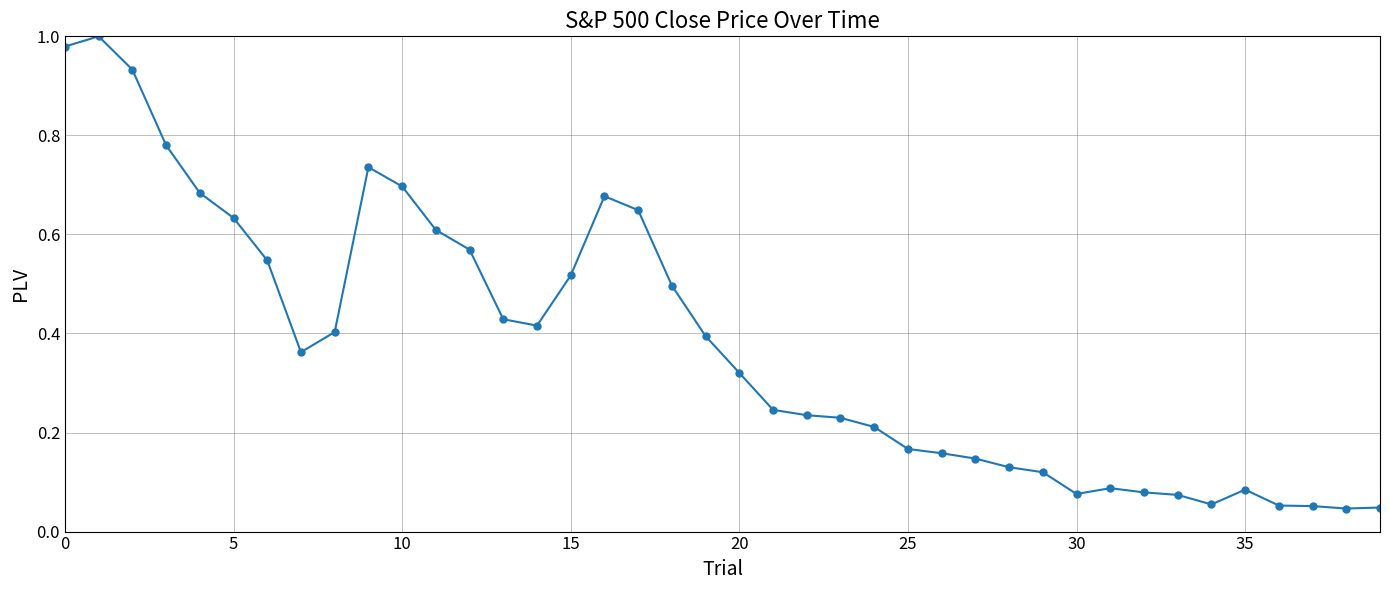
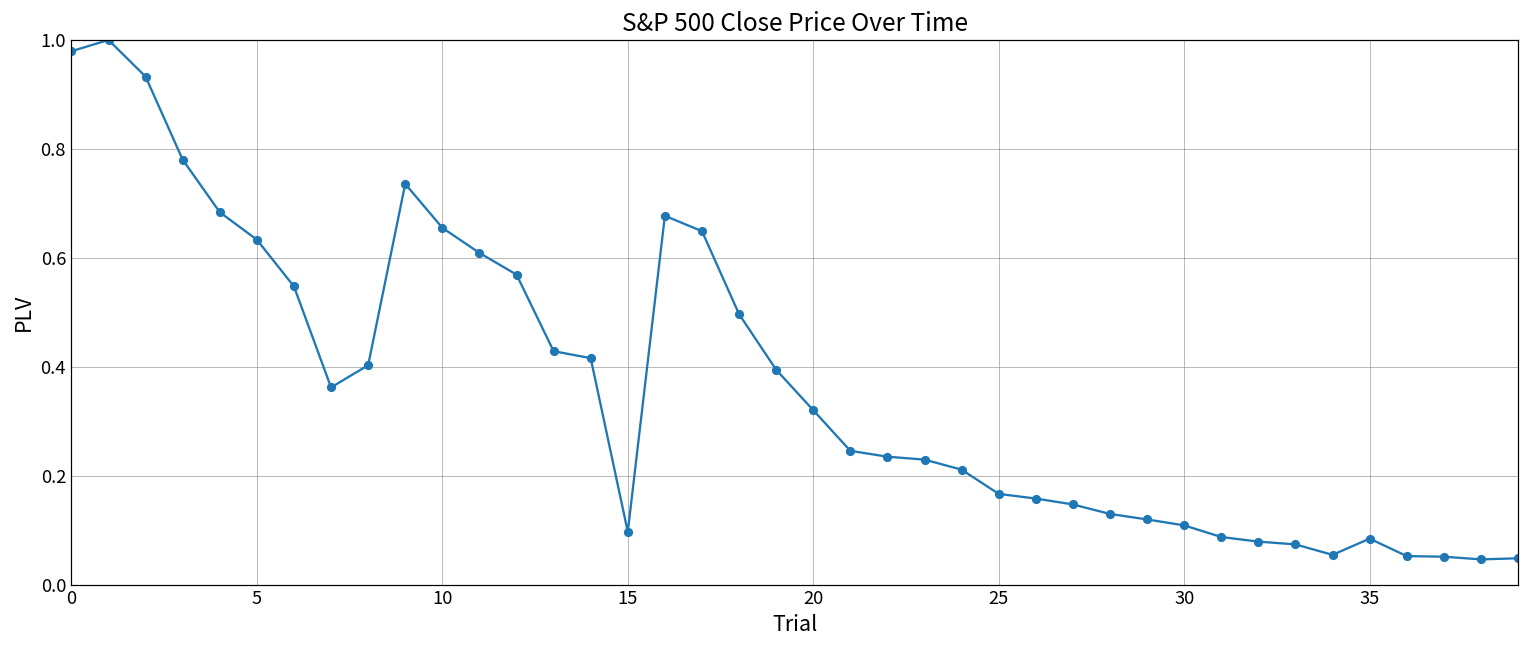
10: 0.70 -> 0.66
15: 0.52 -> 0.10
30: 0.08 -> 0.11
